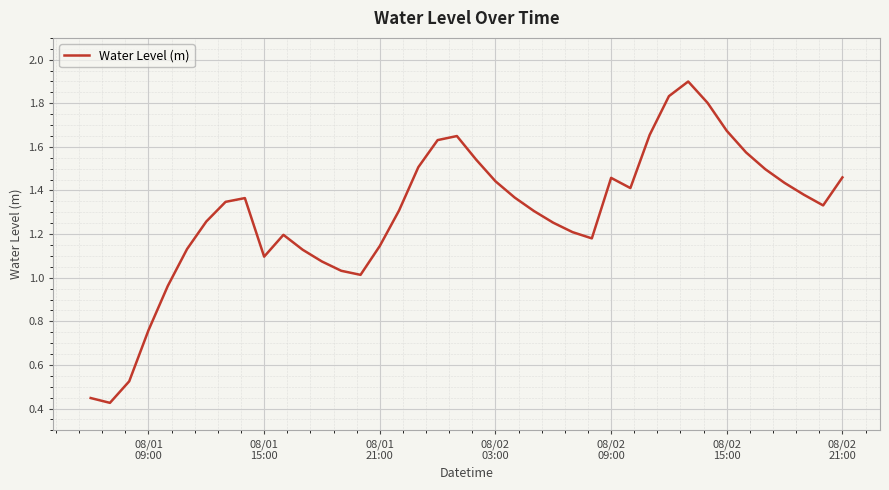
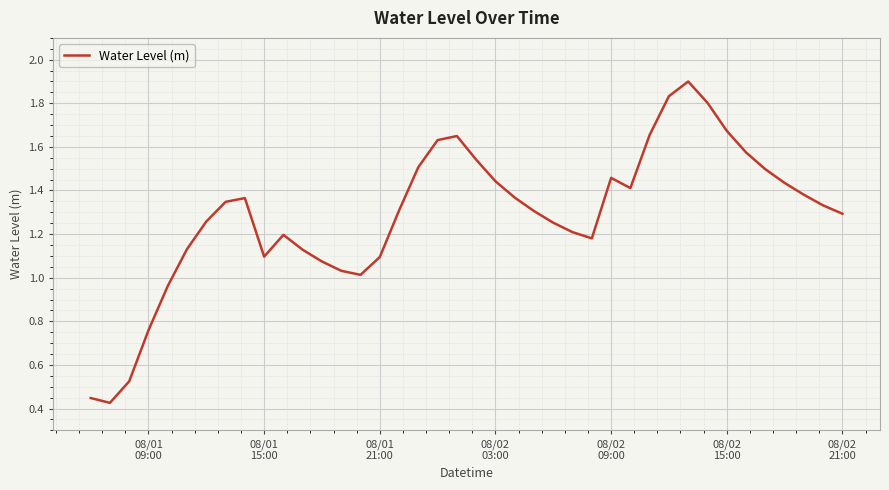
08/01 21:00: 1.15 -> 1.09
08/02 21:00: 1.46 -> 1.29
